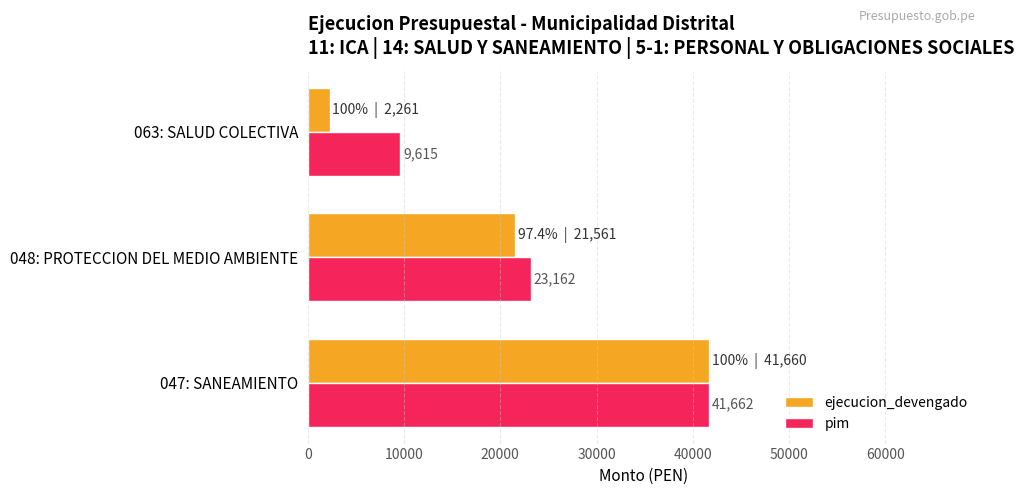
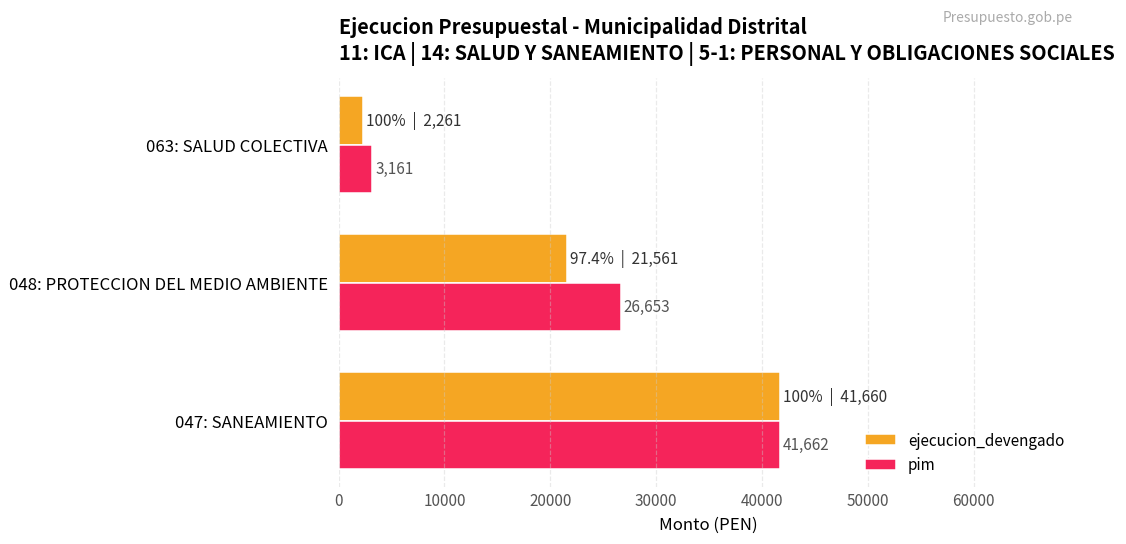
pim, 063: SALUD COLECTIVA: 9,615 -> 3,161
pim, 048: PROTECCION DEL MEDIO AMBIENTE: 23,162 -> 26,653
